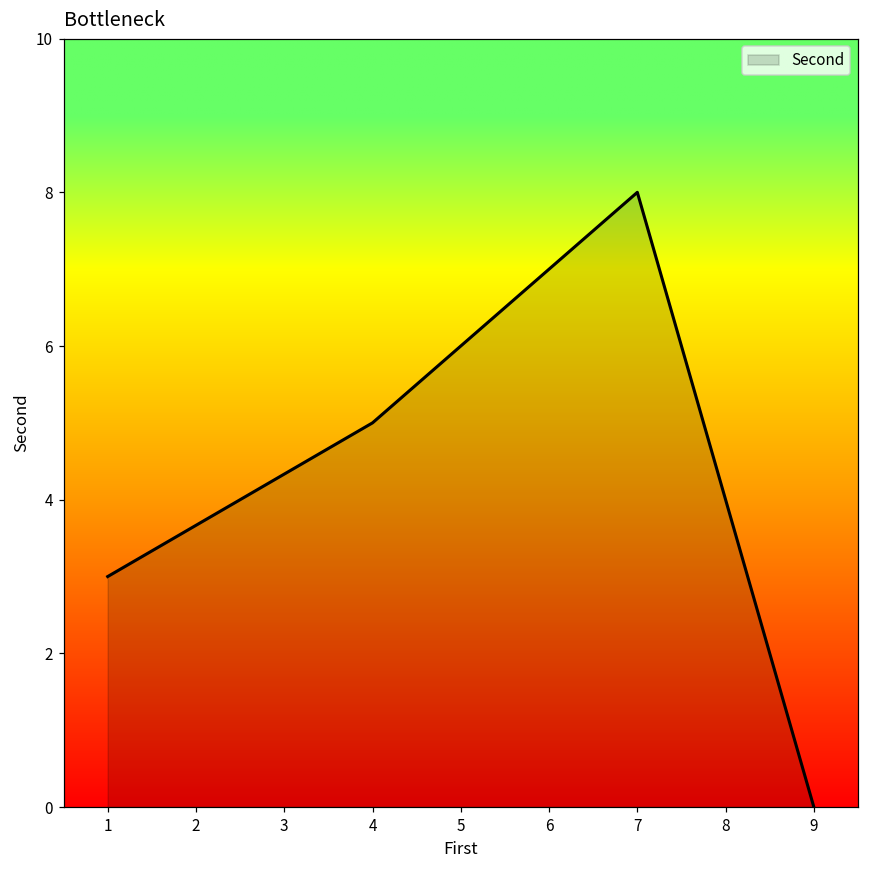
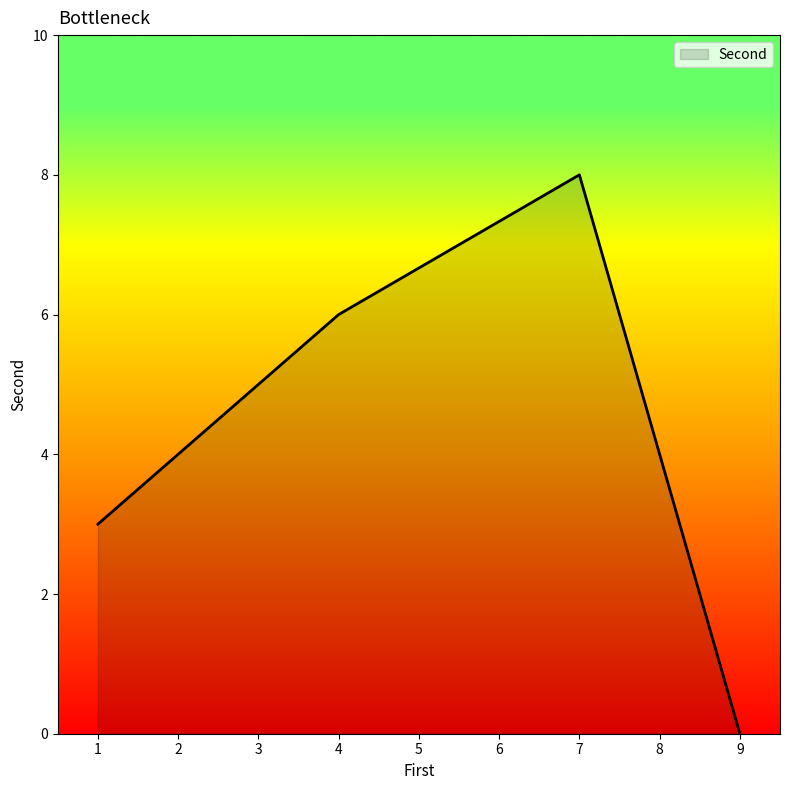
4: 5 -> 6
